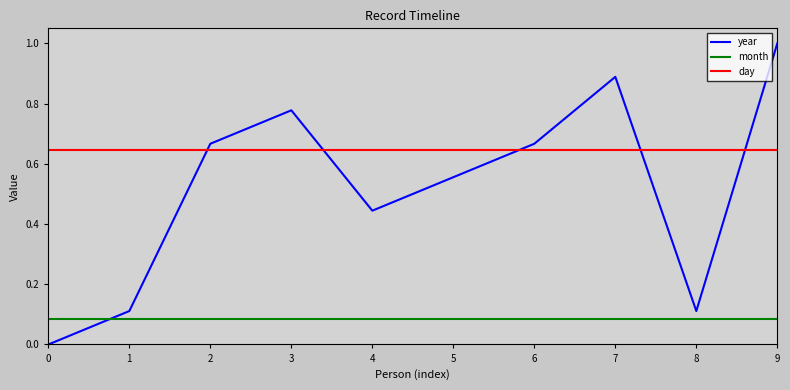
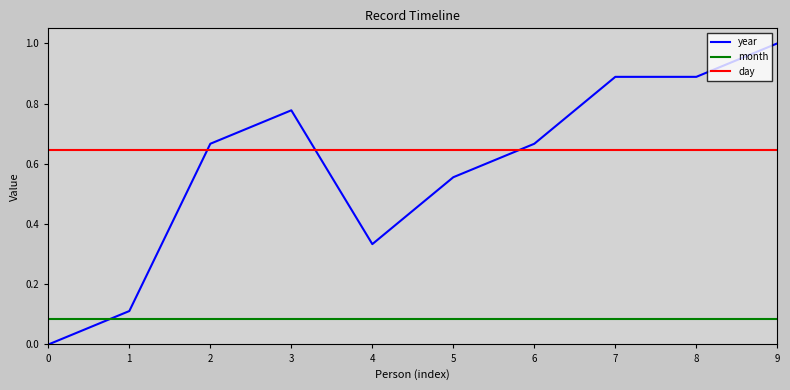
year, 4: 0.44 -> 0.33
year, 8: 0.11 -> 0.89
